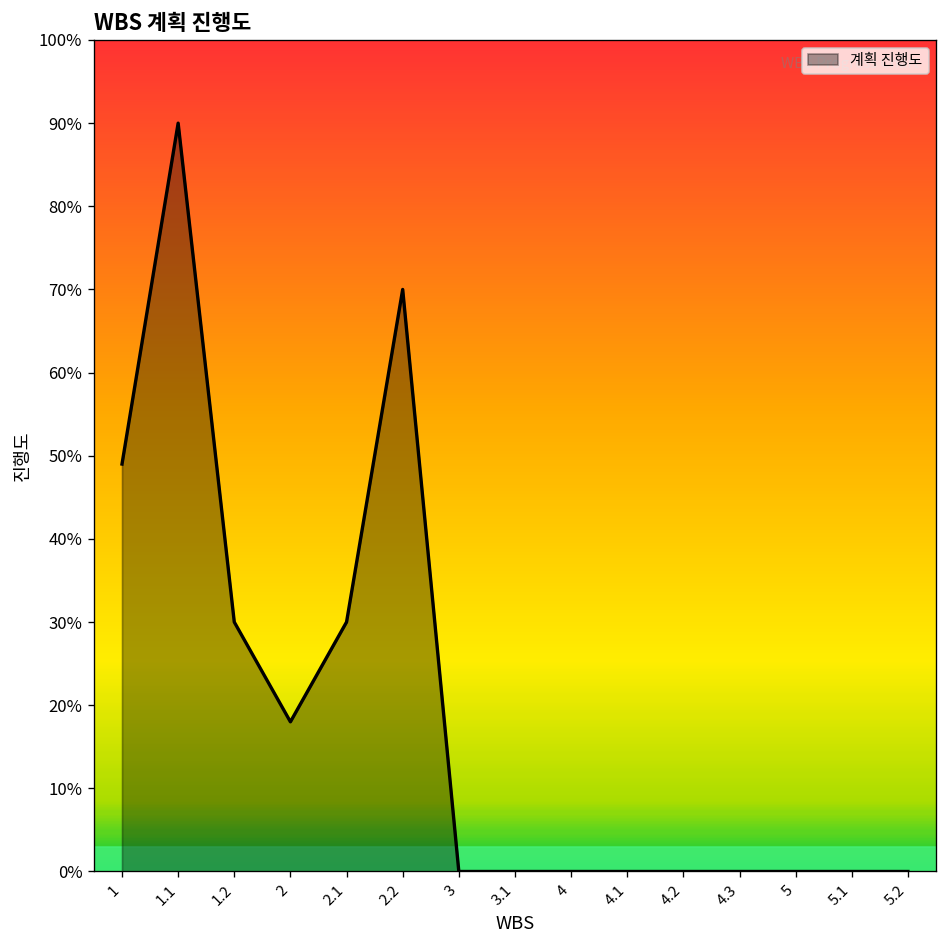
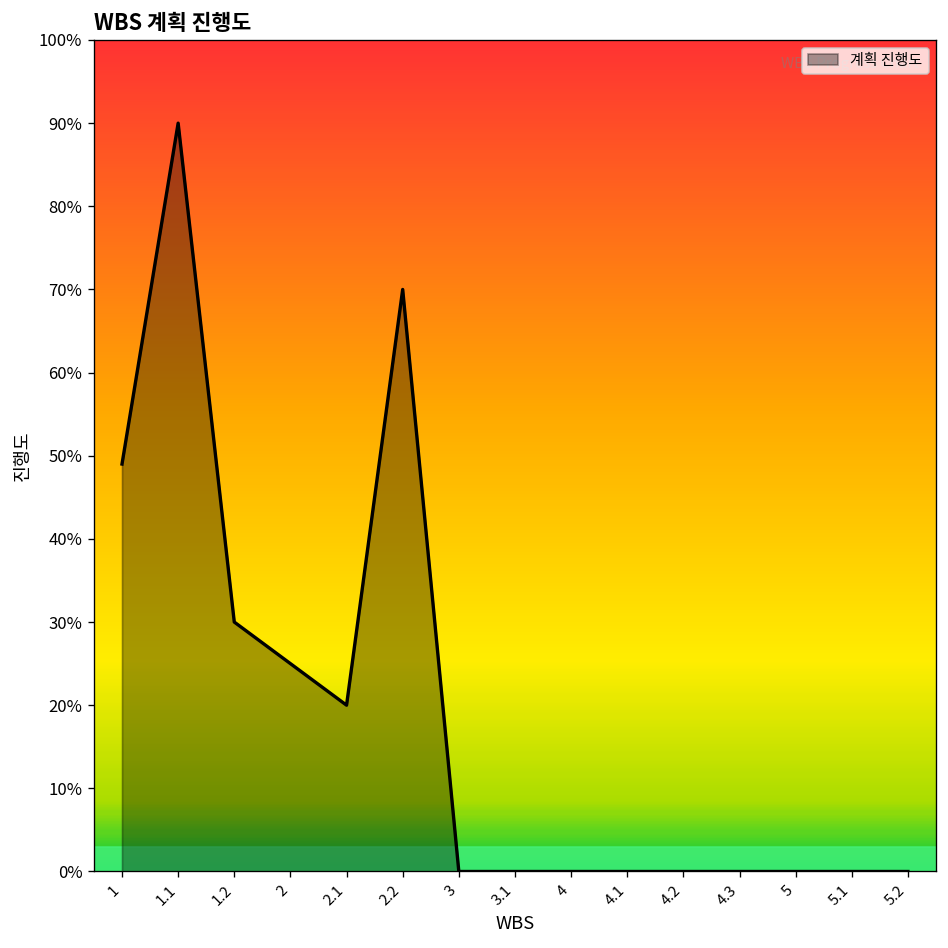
2: 18% -> 25%
2.1: 30% -> 20%
